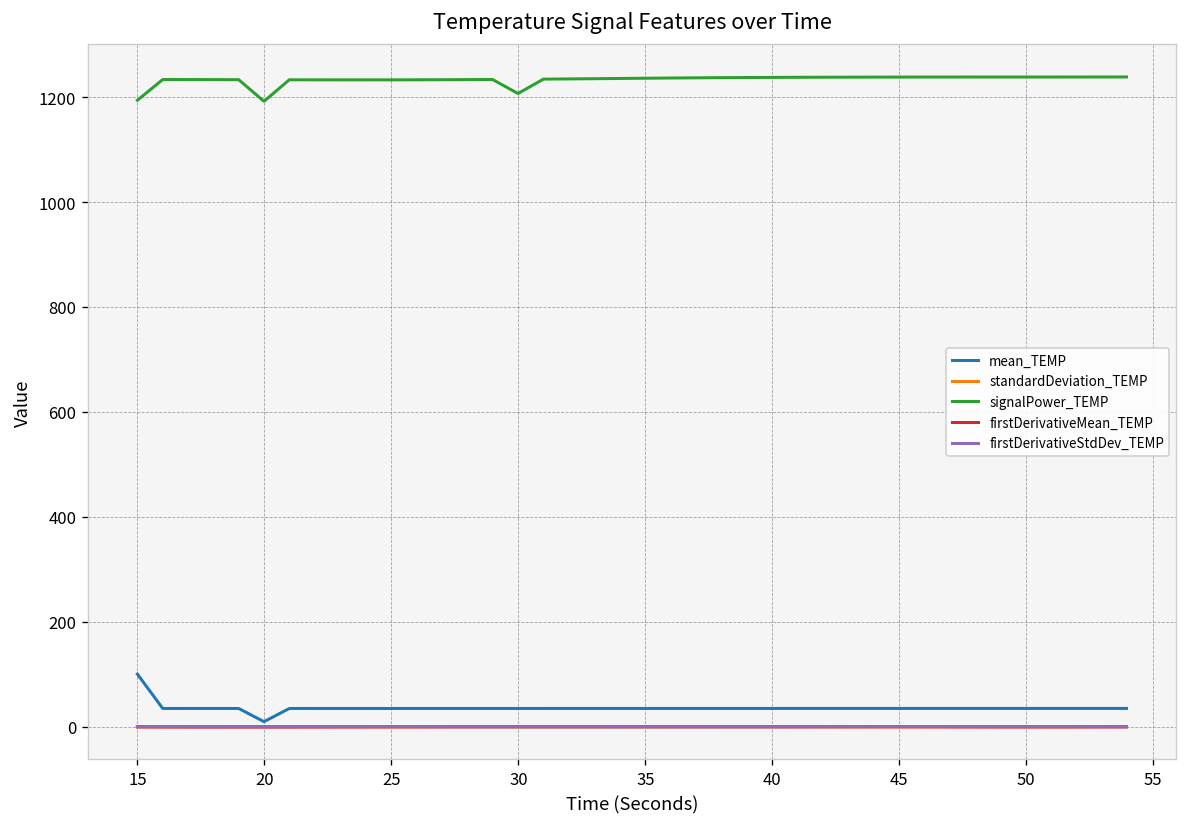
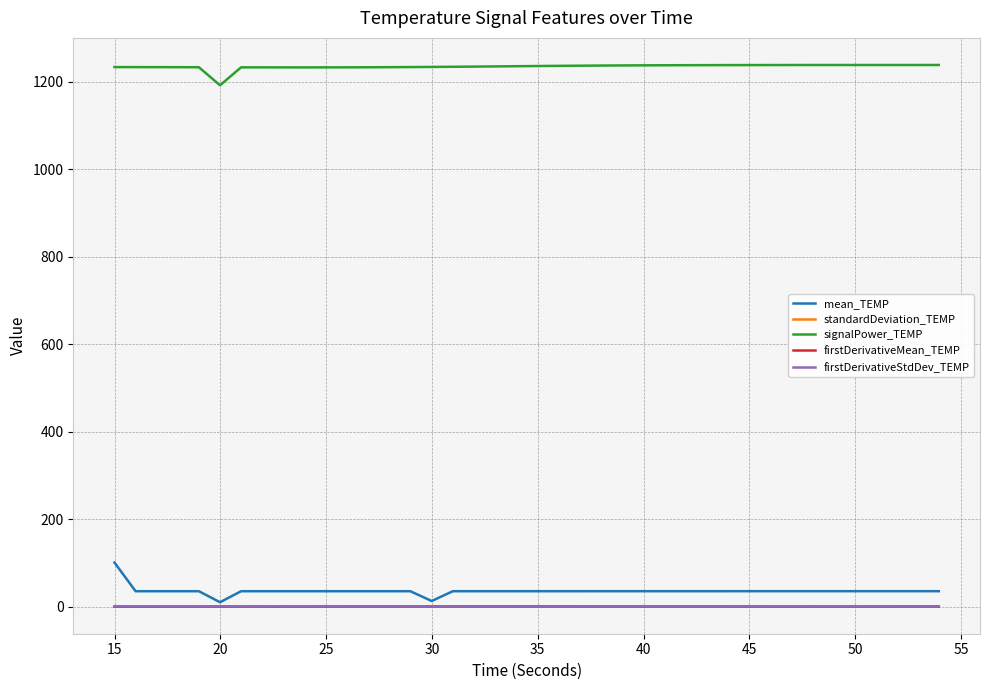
signalPower_TEMP, 15: 1190 -> 1230
mean_TEMP, 30: 40 -> 10
signalPower_TEMP, 30: 1210 -> 1230
